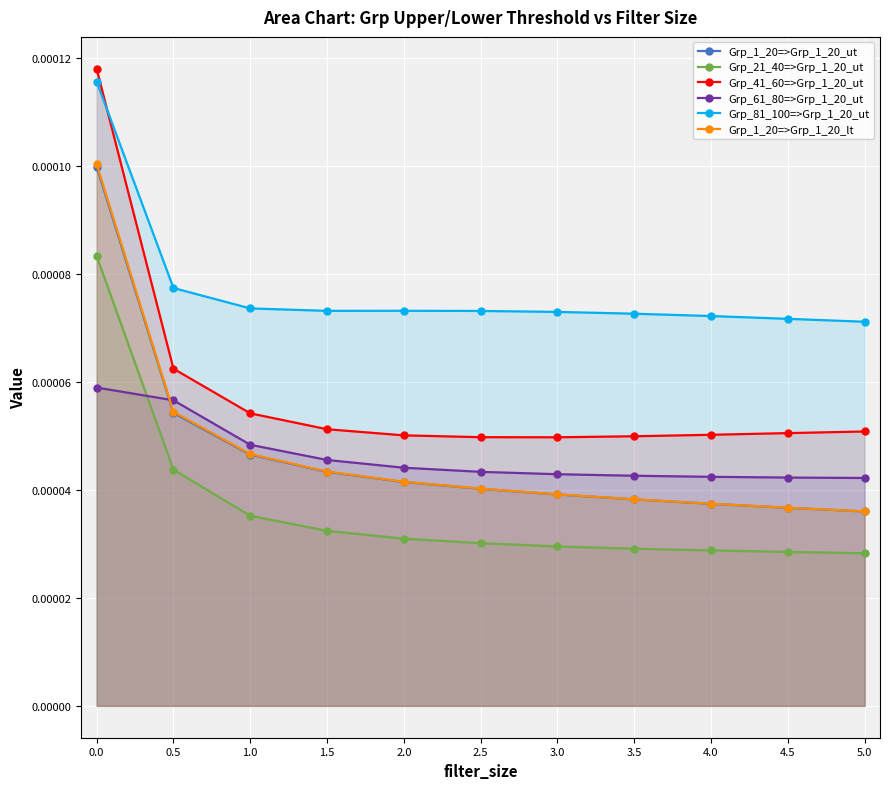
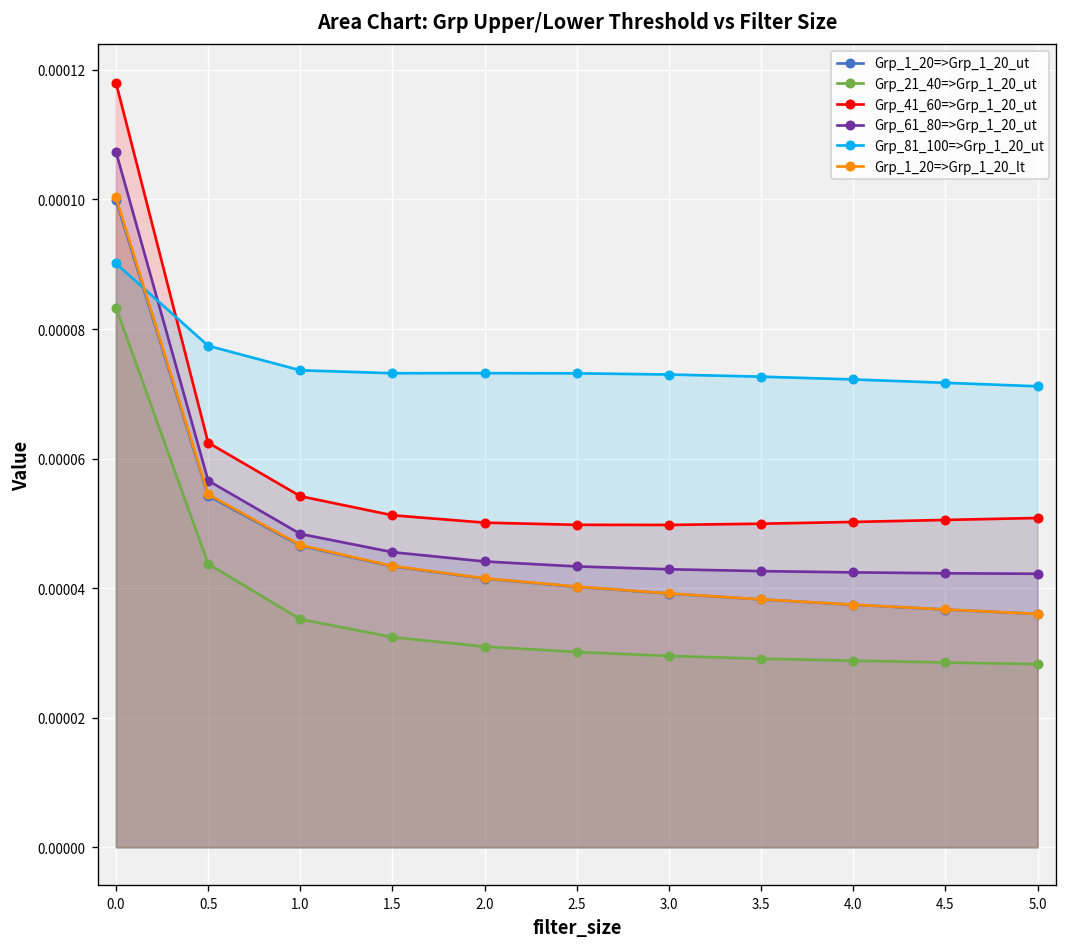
Grp_61_80=>Grp_1_20_ut, 0.0: 0.000059 -> 0.000107
Grp_81_100=>Grp_1_20_ut, 0.0: 0.000116 -> 0.000090
